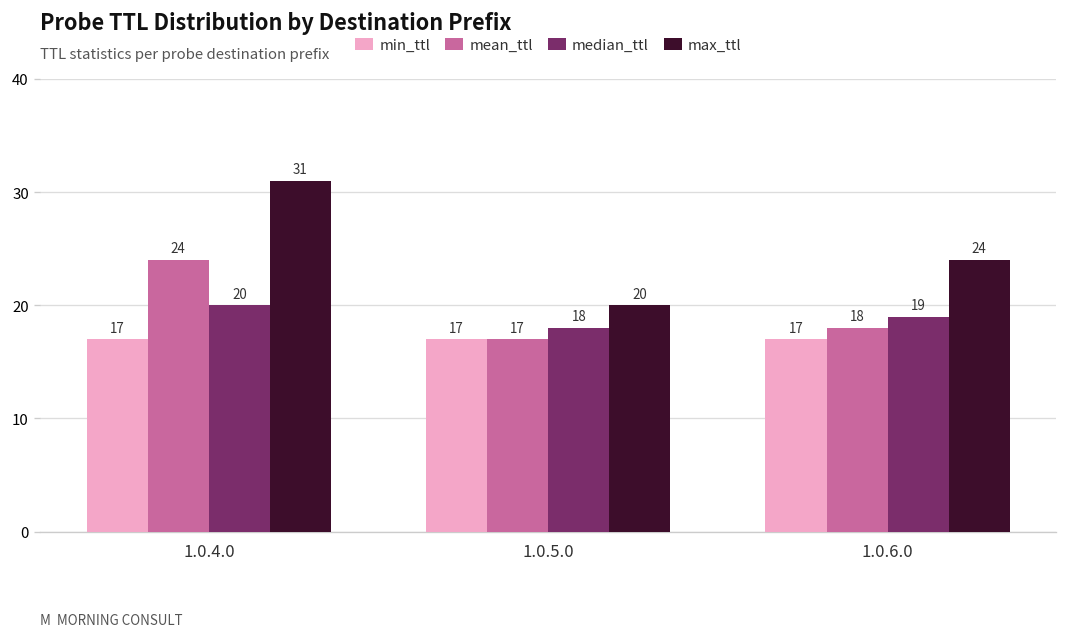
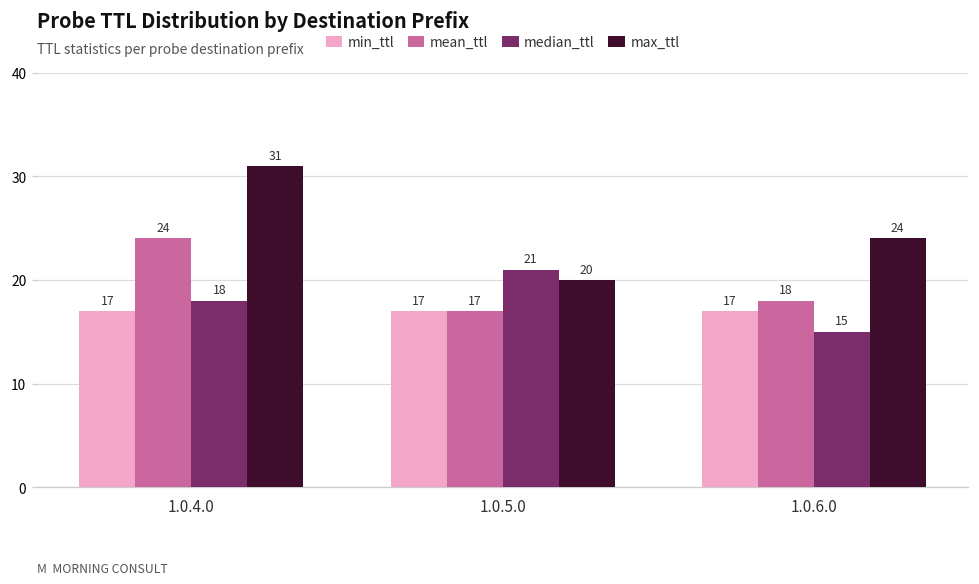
median_ttl, 1.0.4.0: 20 -> 18
median_ttl, 1.0.5.0: 18 -> 21
median_ttl, 1.0.6.0: 19 -> 15
